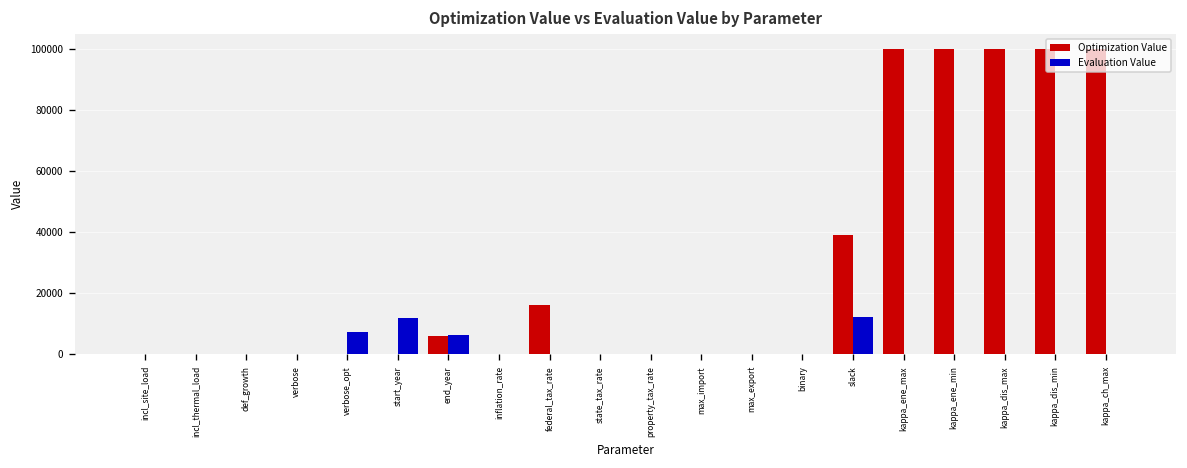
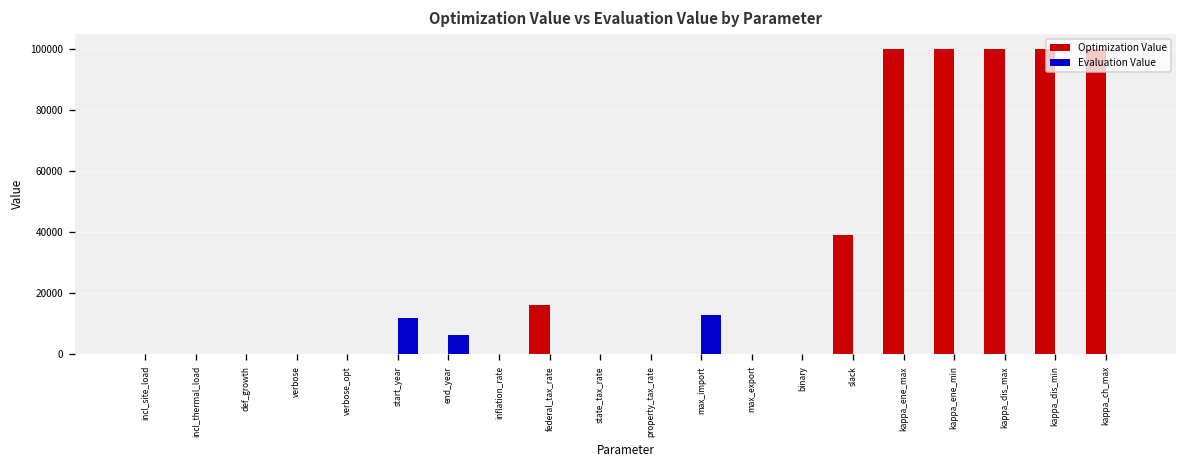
Evaluation Value, verbose_opt: 7000 -> 0
Optimization Value, end_year: 6000 -> 0
Evaluation Value, max_import: 0 -> 13000
Evaluation Value, slack: 12000 -> 0
